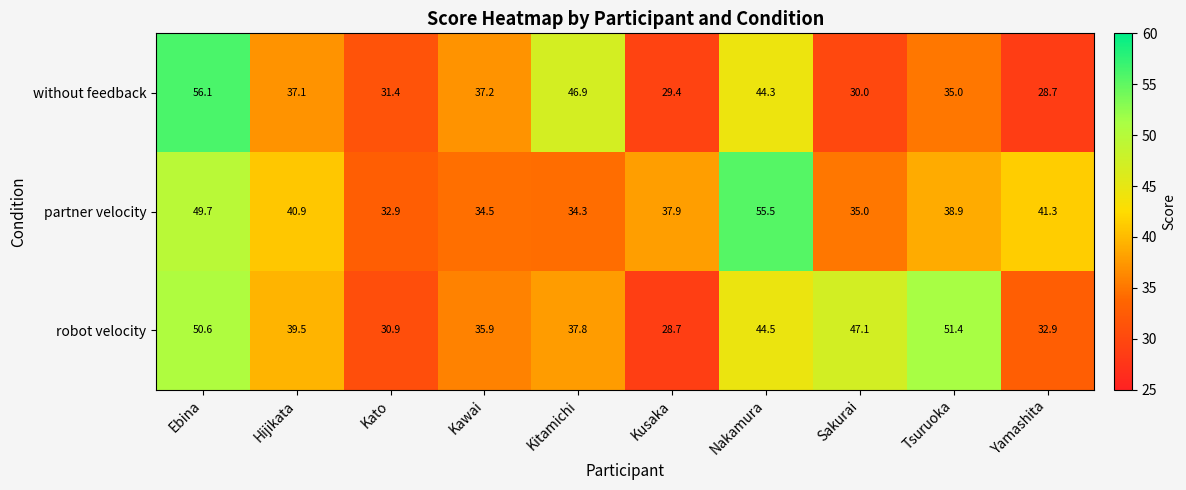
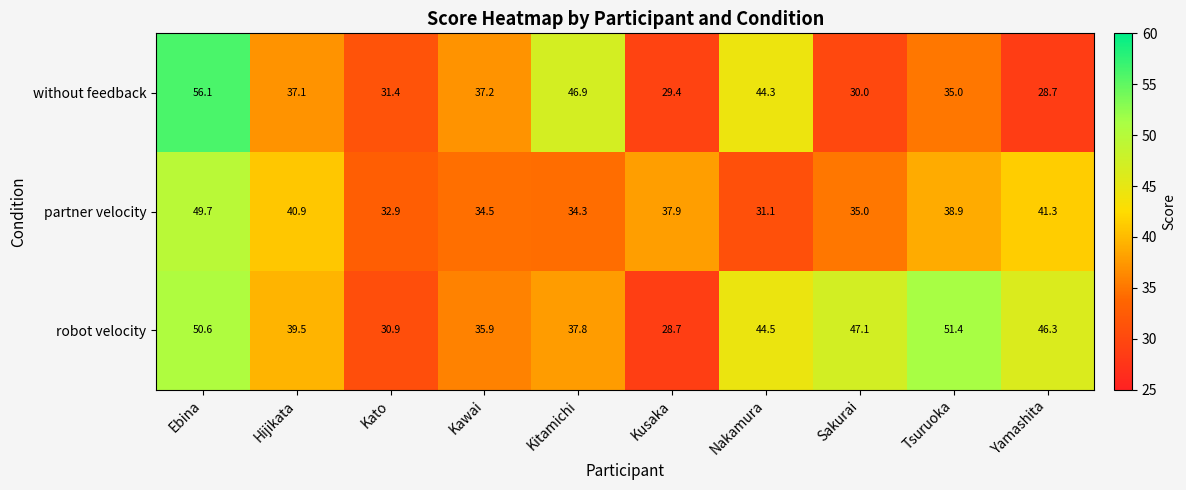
partner velocity, Nakamura: 55.5 -> 31.1
robot velocity, Yamashita: 32.9 -> 46.3
